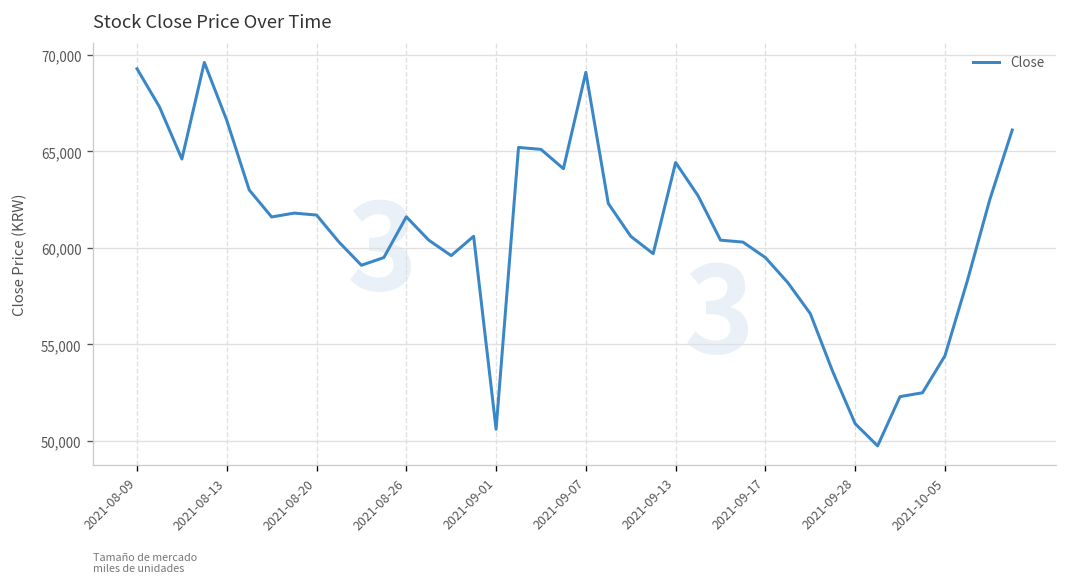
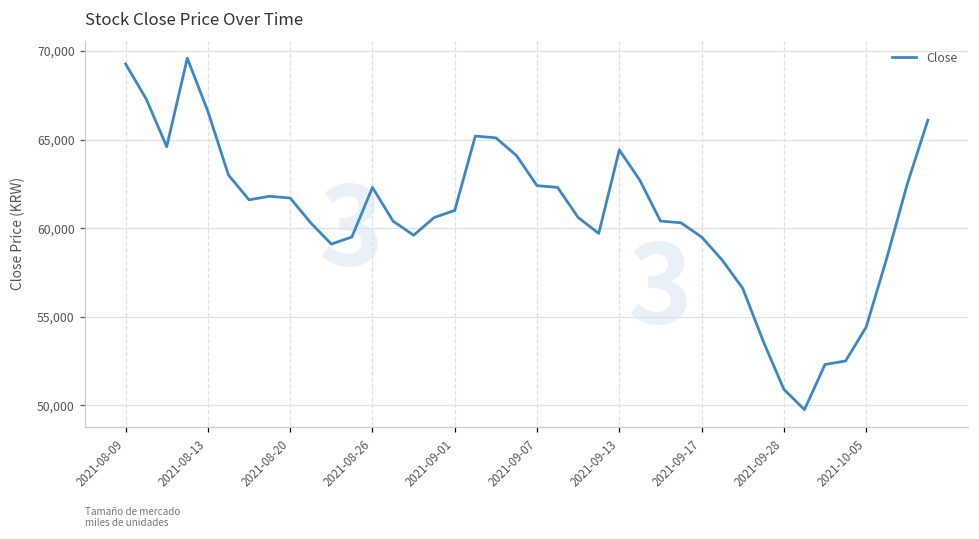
2021-08-26: 61,600 -> 62,300
2021-09-01: 50,600 -> 61,000
2021-09-07: 69,100 -> 62,400
